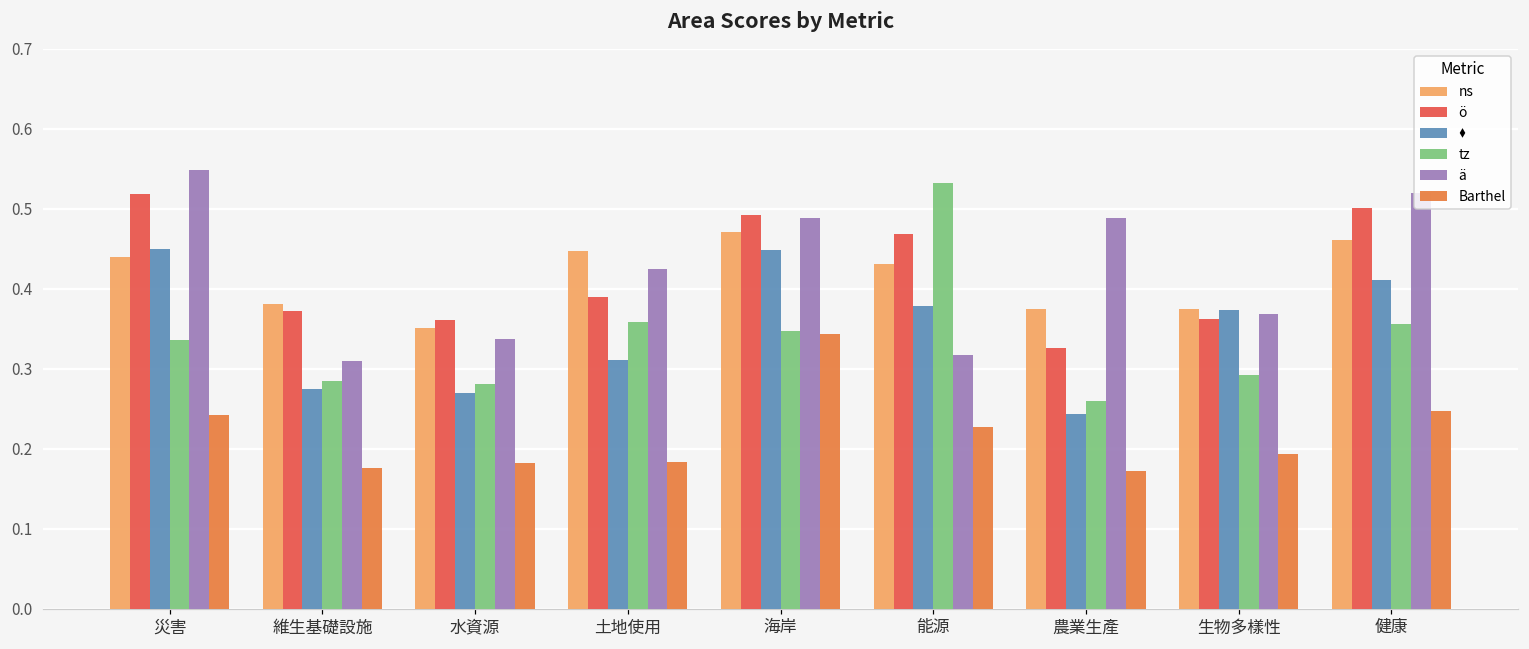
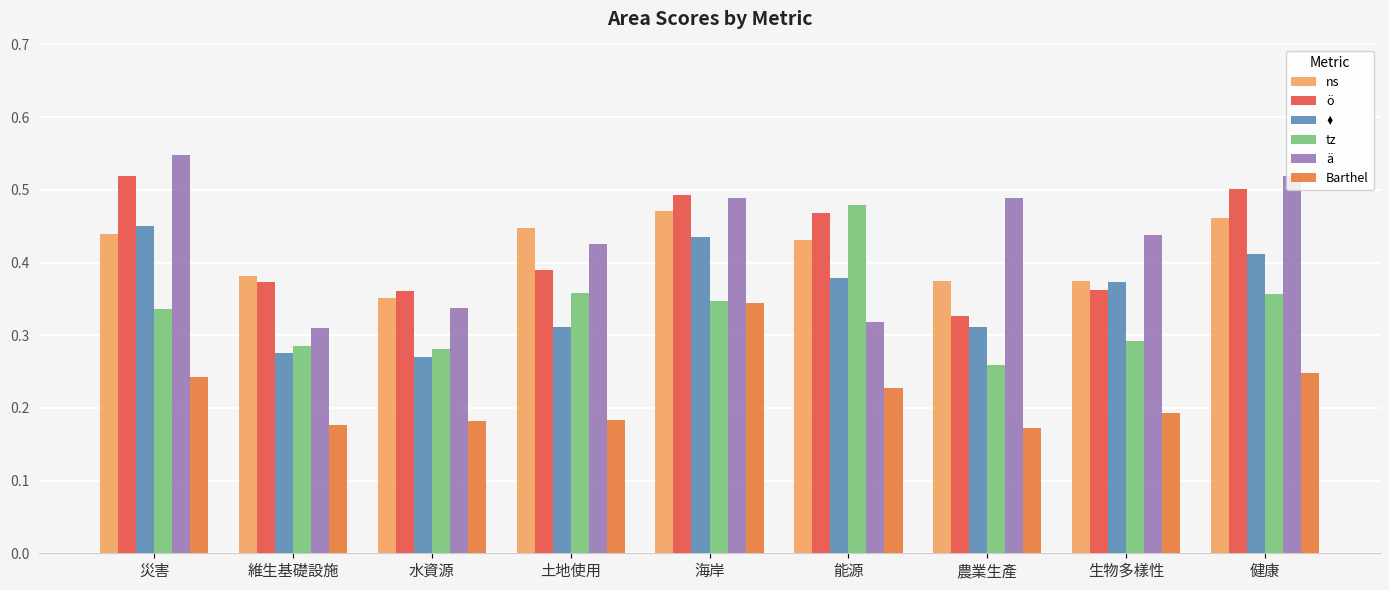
⬧, 海岸: 0.45 -> 0.44
tz, 能源: 0.53 -> 0.48
⬧, 農業生產: 0.24 -> 0.31
ä, 生物多樣性: 0.37 -> 0.44
